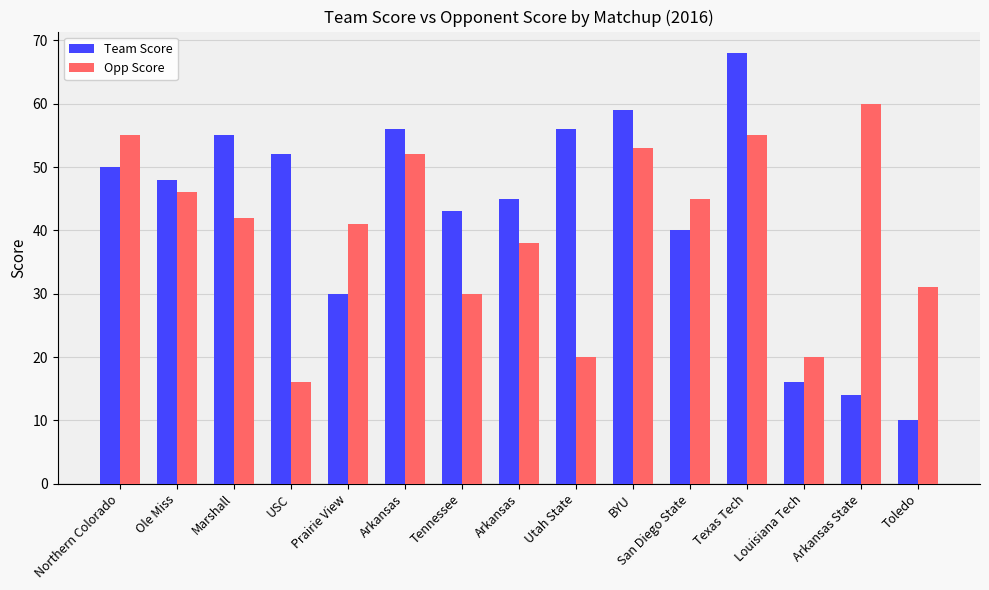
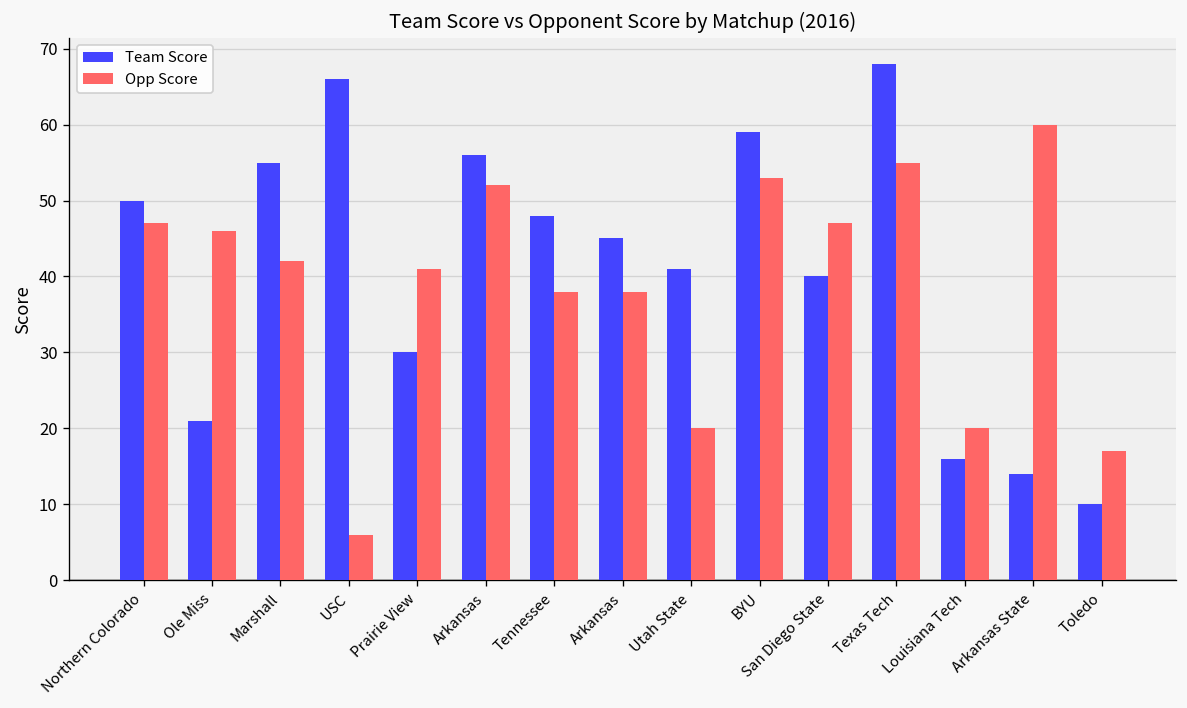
Opp Score, Northern Colorado: 55 -> 47
Team Score, Ole Miss: 48 -> 21
Team Score, USC: 52 -> 66
Opp Score, USC: 16 -> 6
Team Score, Tennessee: 43 -> 48
Opp Score, Tennessee: 30 -> 38
Team Score, Utah State: 56 -> 41
Opp Score, San Diego State: 45 -> 47
Opp Score, Toledo: 31 -> 17
